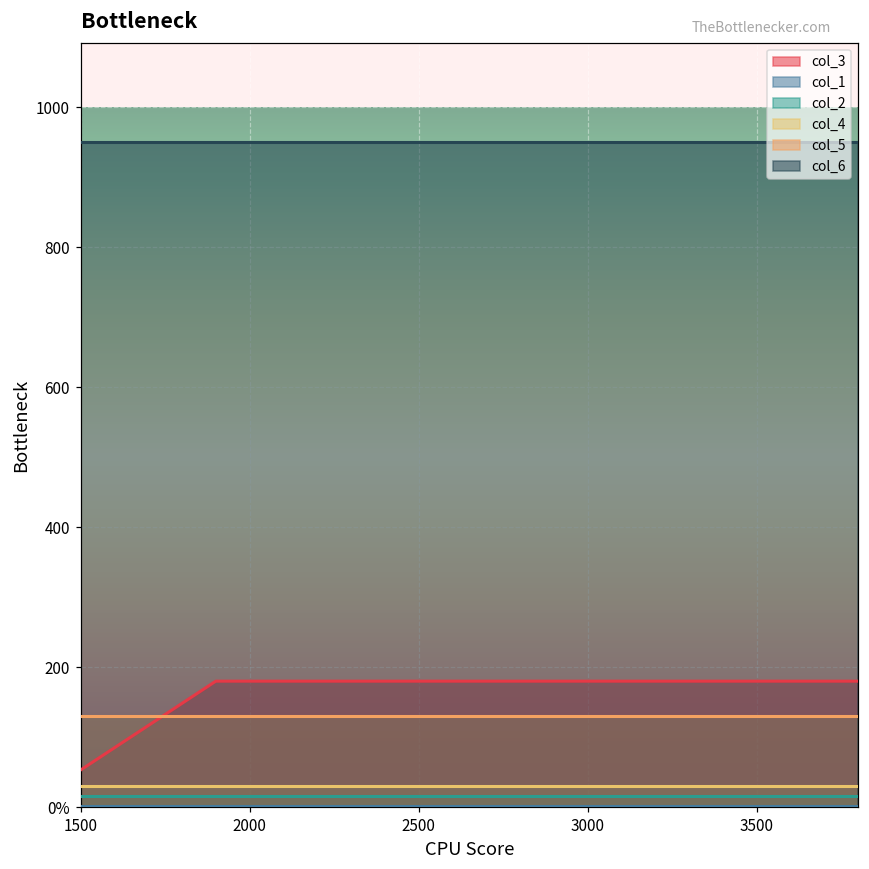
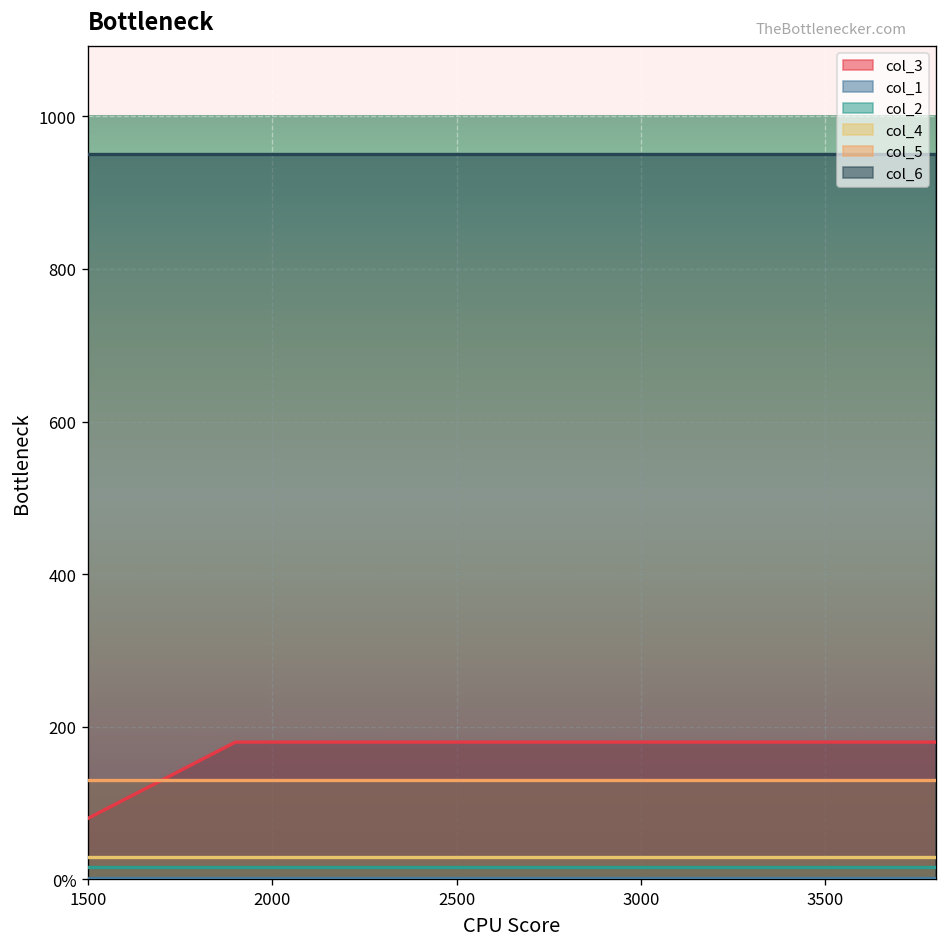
col_3, 1500: 50 -> 80
